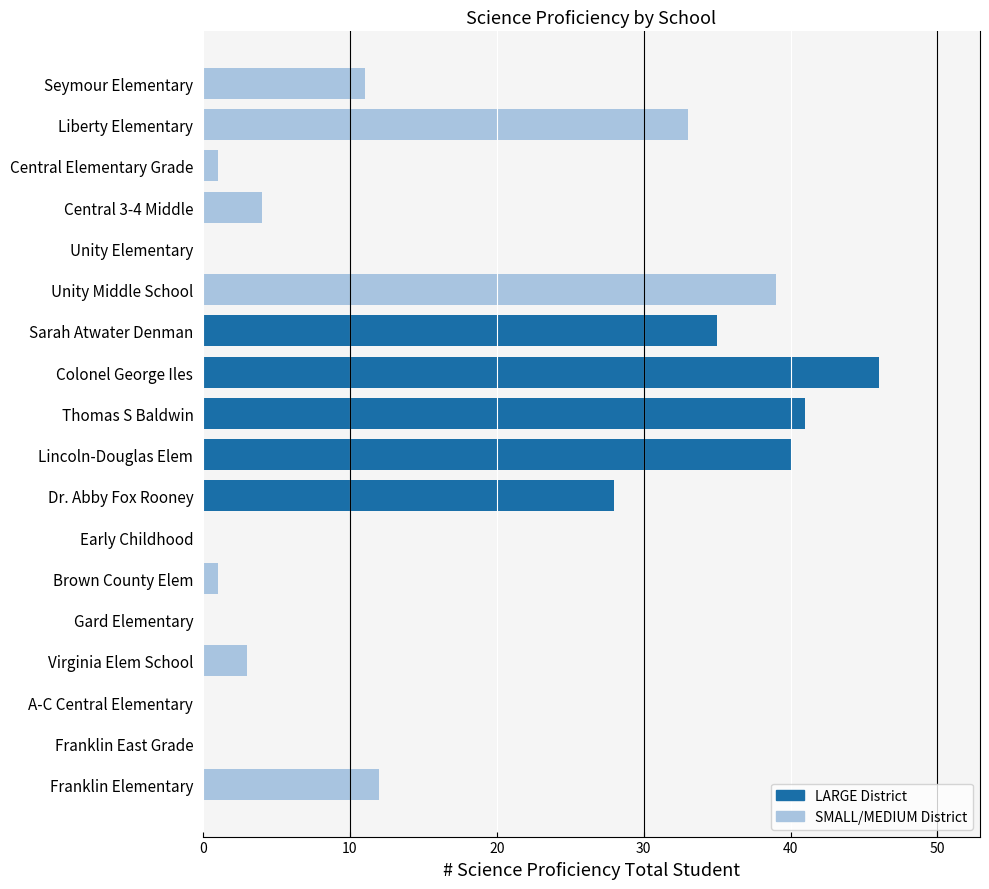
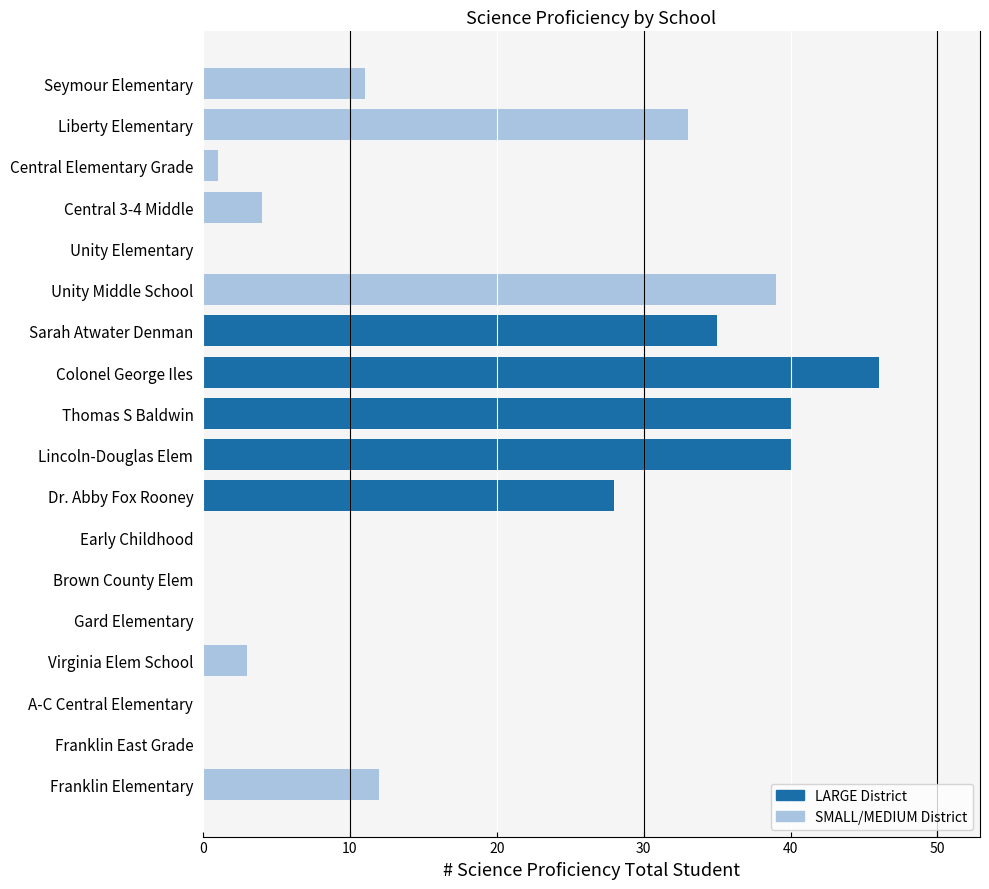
Thomas S Baldwin: 41 -> 40
Brown County Elem: 1 -> 0
